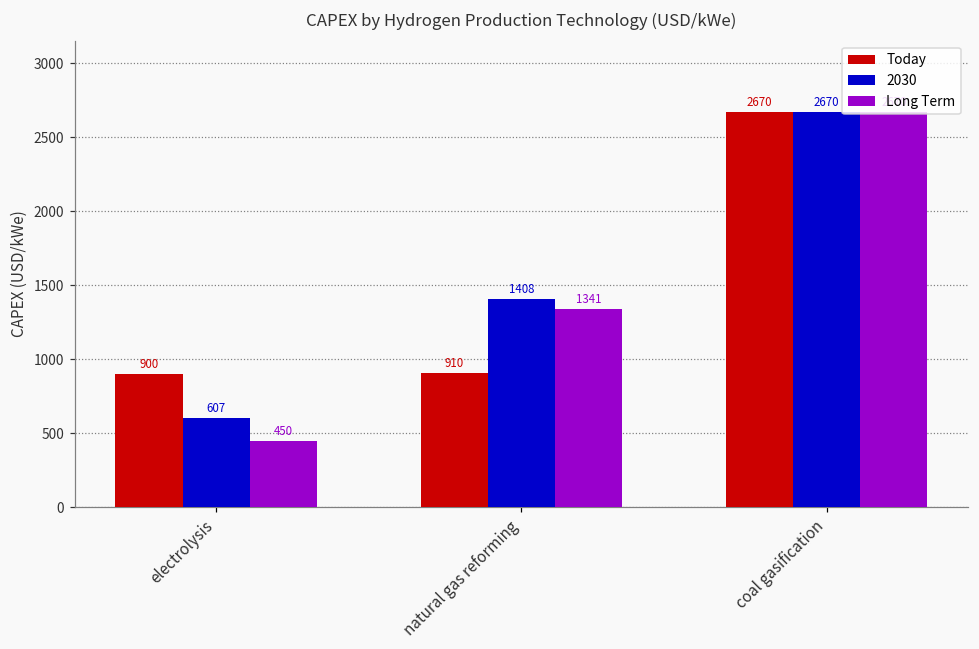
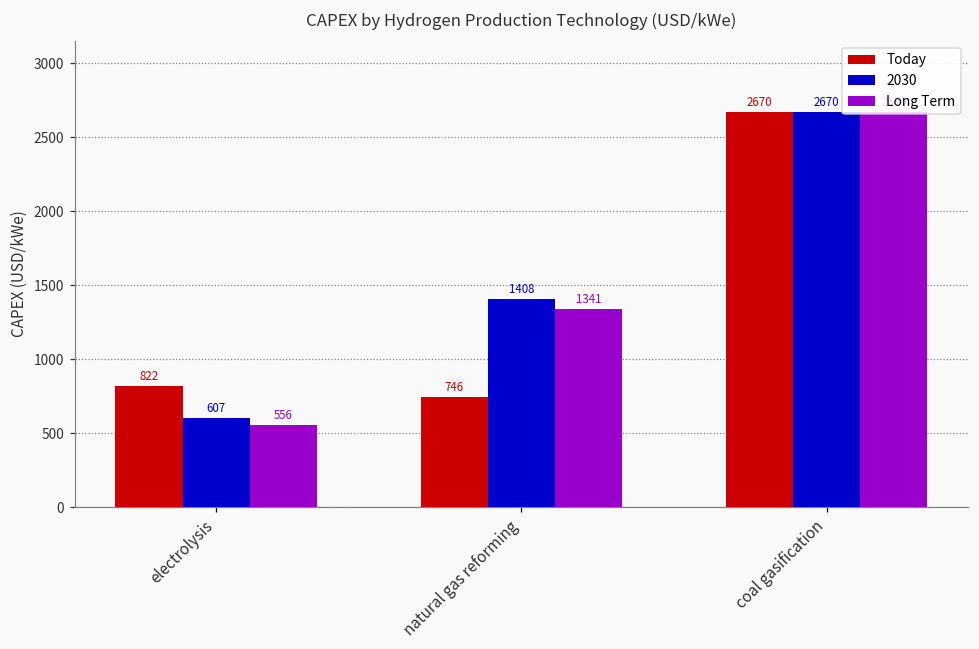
Today, electrolysis: 900 -> 822
Long Term, electrolysis: 450 -> 556
Today, natural gas reforming: 910 -> 746
